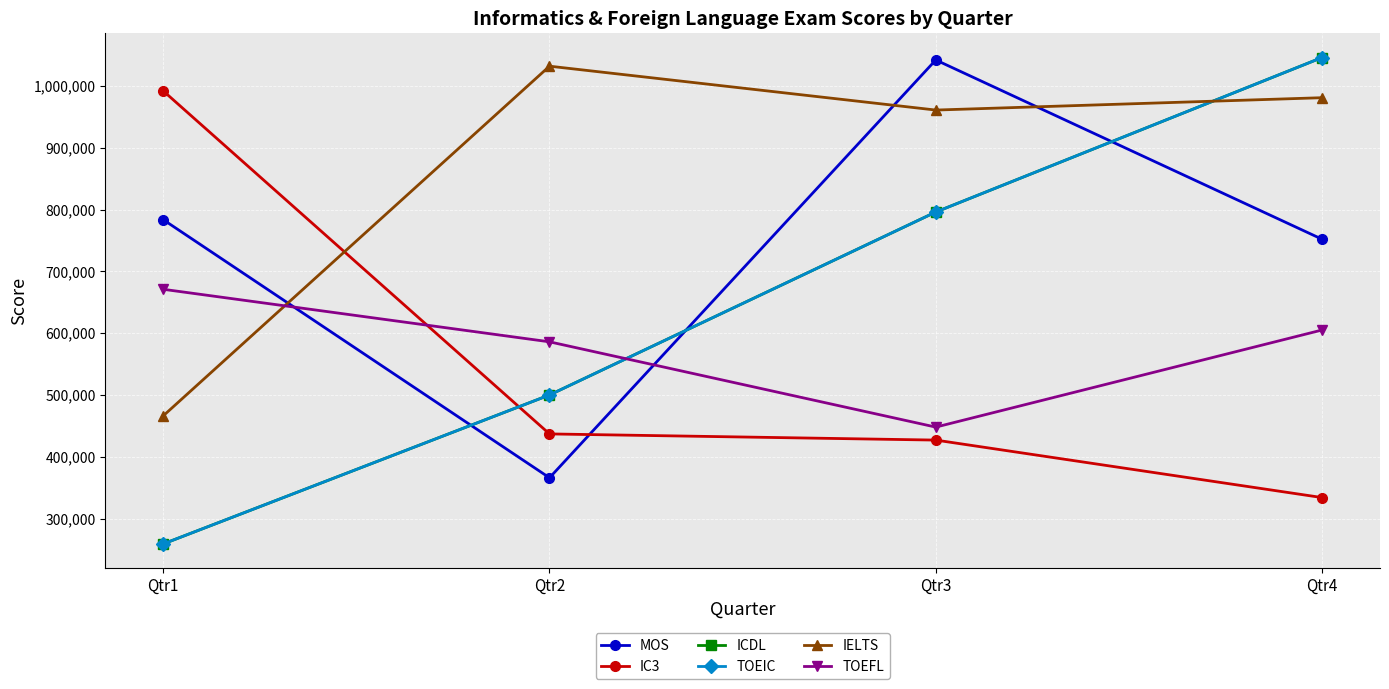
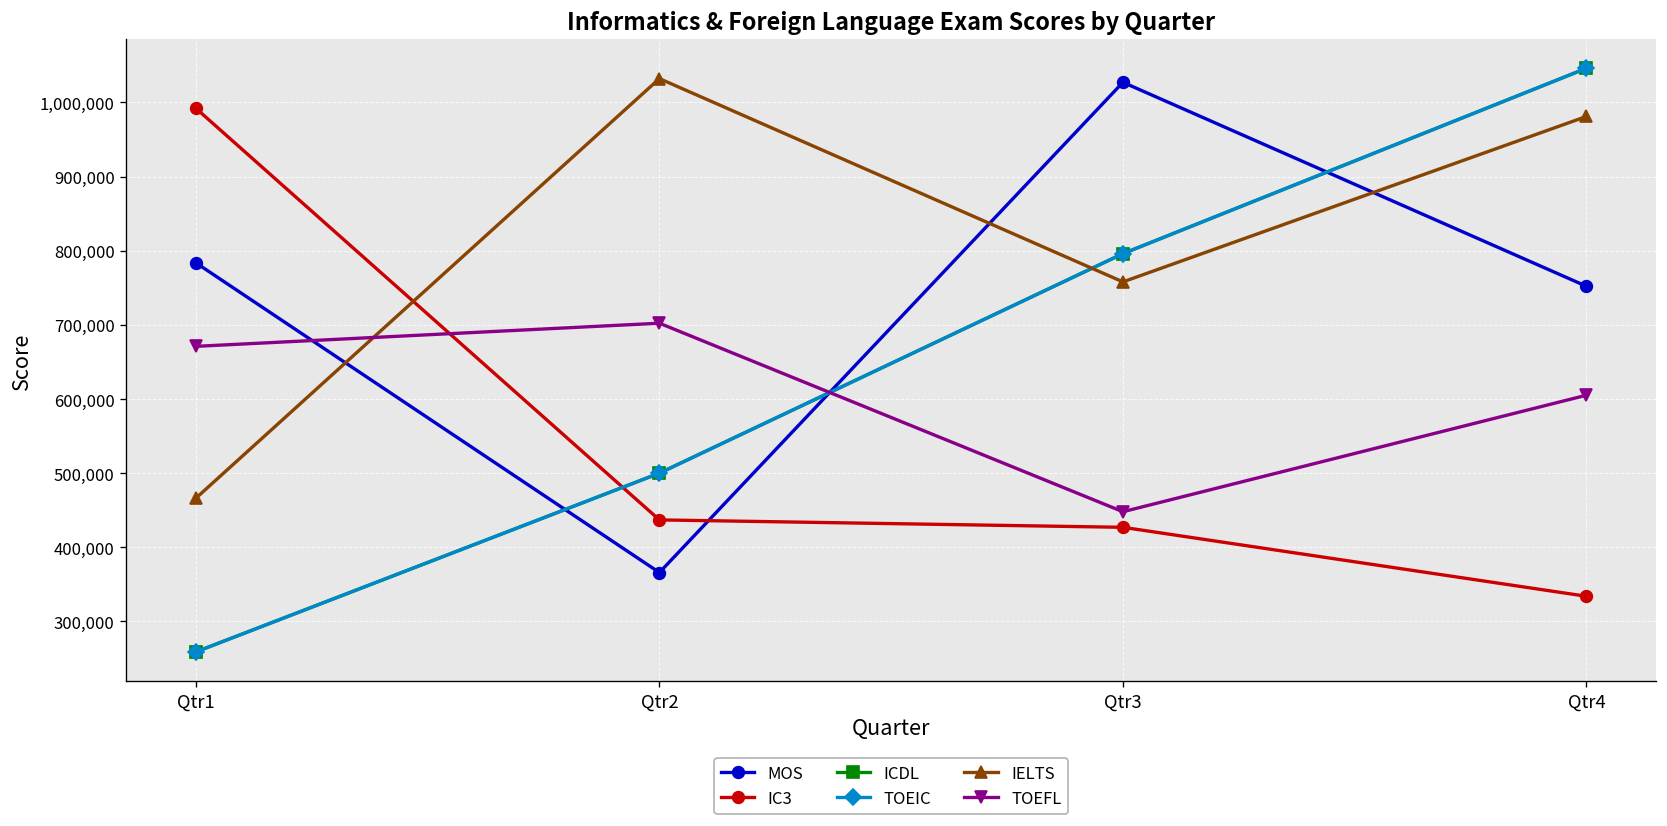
TOEFL, Qtr2: 590,000 -> 700,000
MOS, Qtr3: 1,040,000 -> 1,030,000
IELTS, Qtr3: 960,000 -> 760,000
